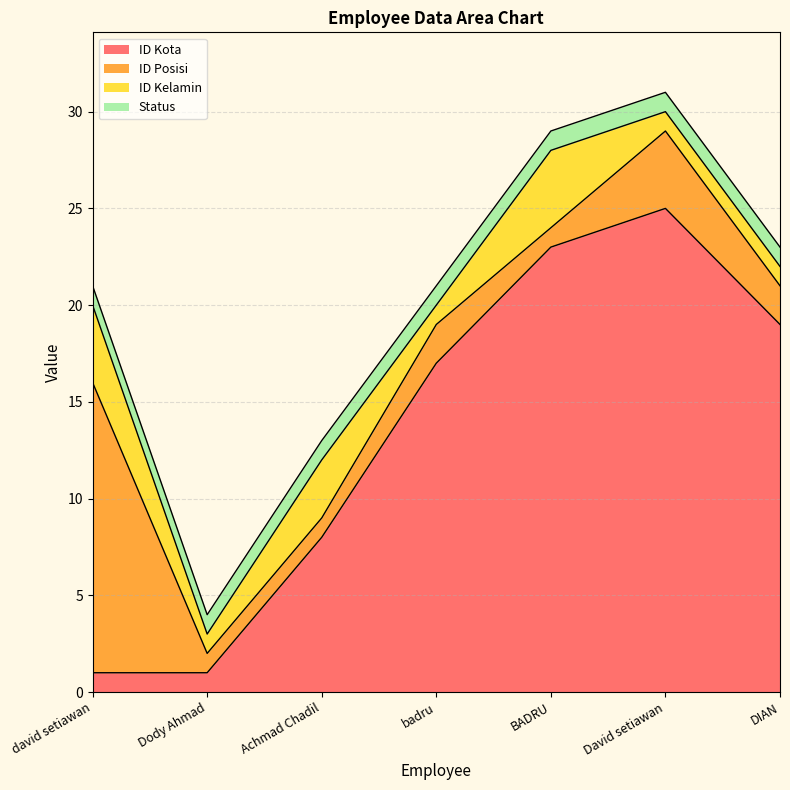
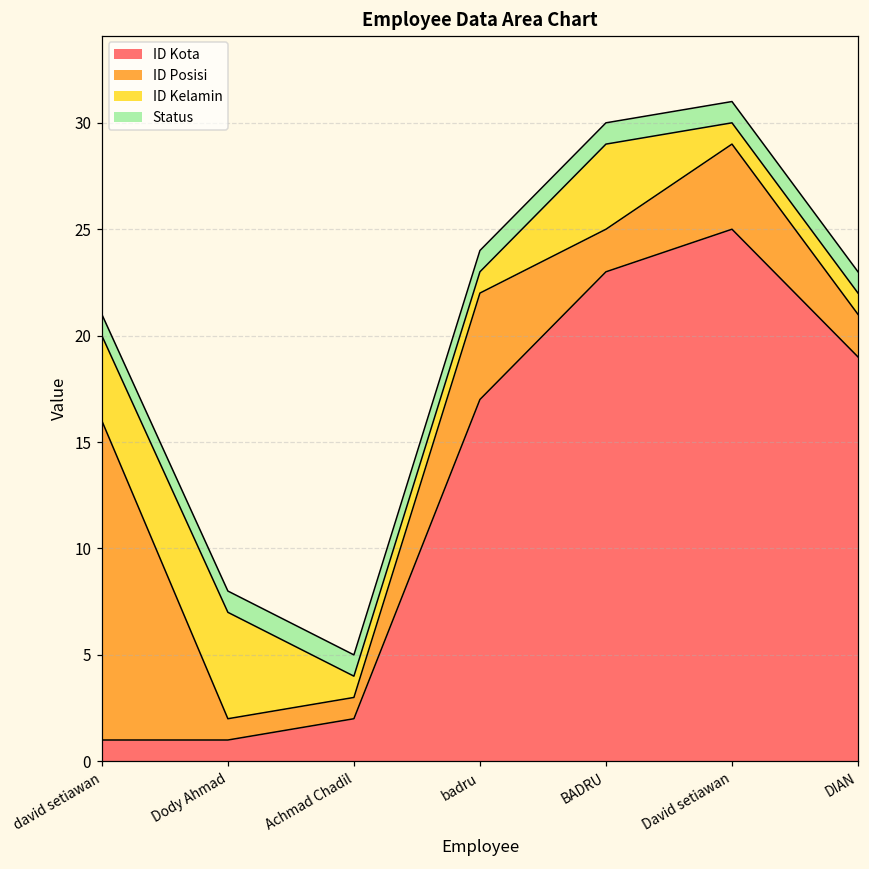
ID Kelamin, Dody Ahmad: 1 -> 5
ID Kota, Achmad Chadil: 8 -> 2
ID Kelamin, Achmad Chadil: 3 -> 1
ID Posisi, badru: 2 -> 5
ID Posisi, BADRU: 1 -> 2
